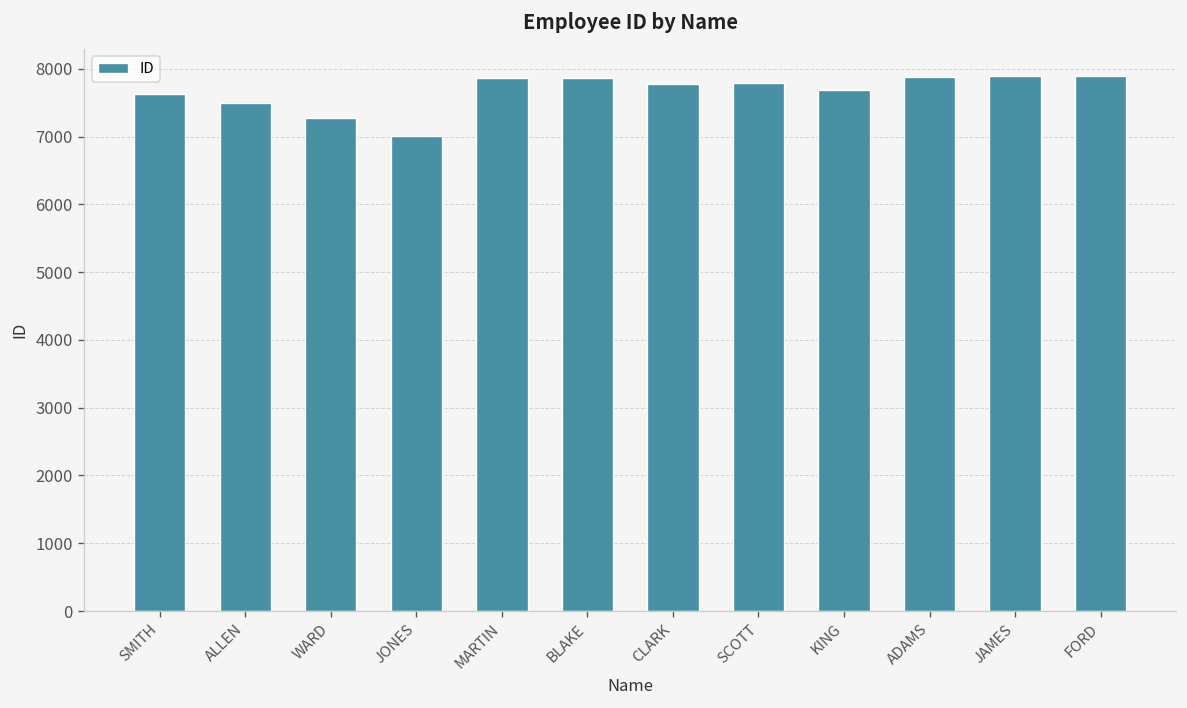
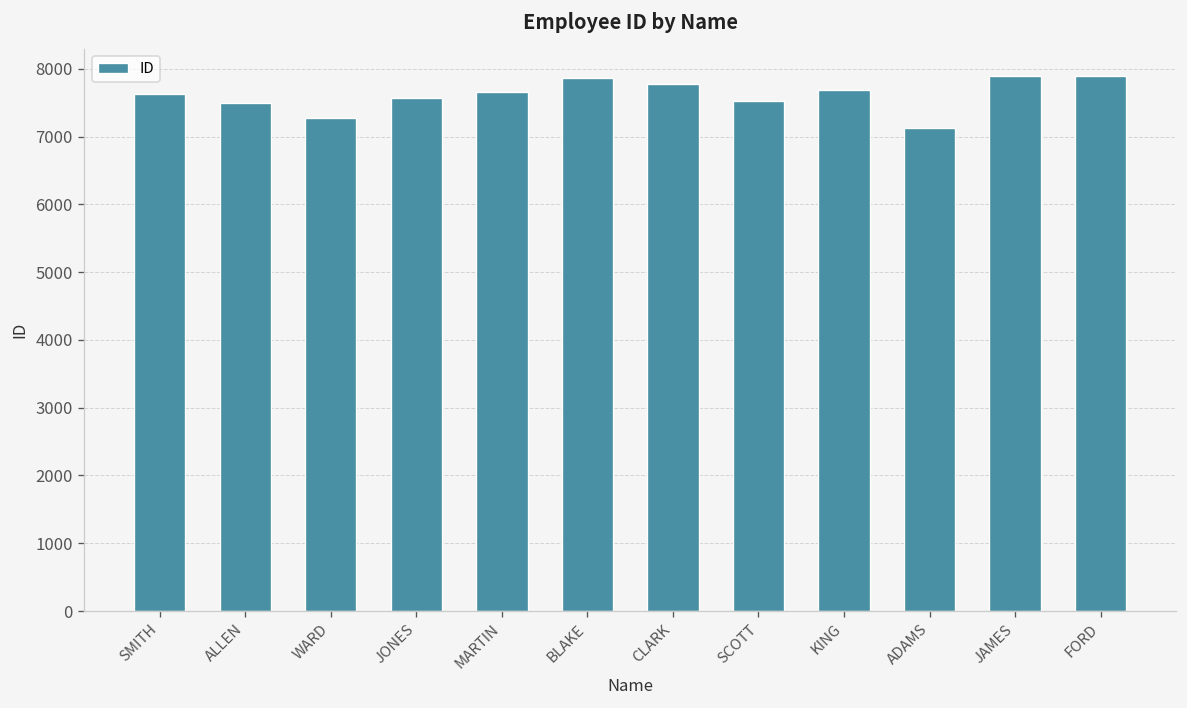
JONES: 7000 -> 7600
MARTIN: 7900 -> 7700
SCOTT: 7800 -> 7500
ADAMS: 7900 -> 7100
